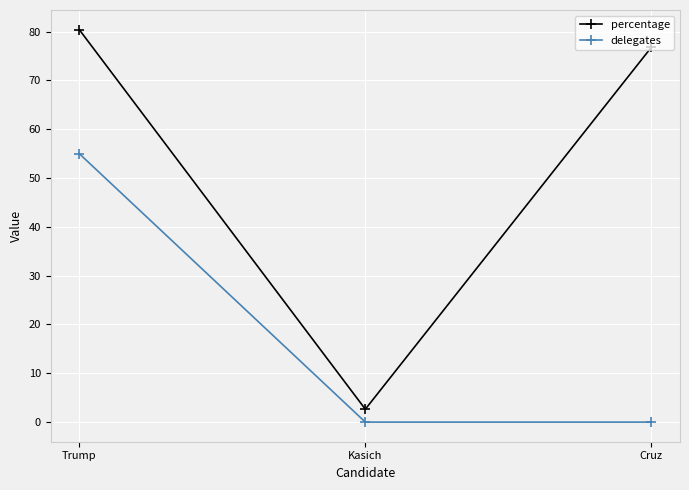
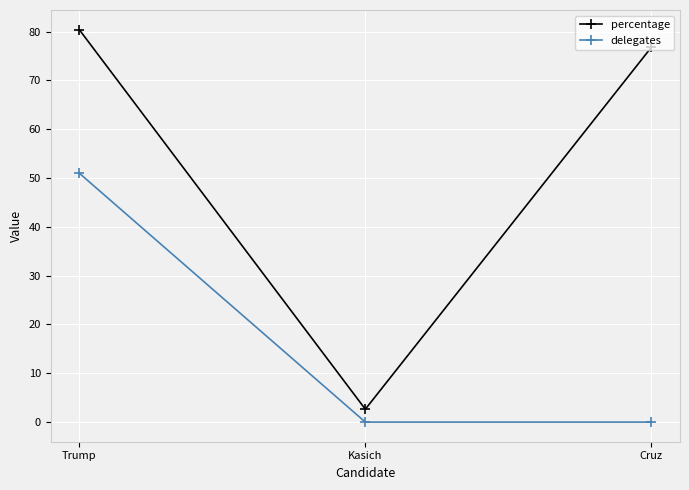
delegates, Trump: 55 -> 51
